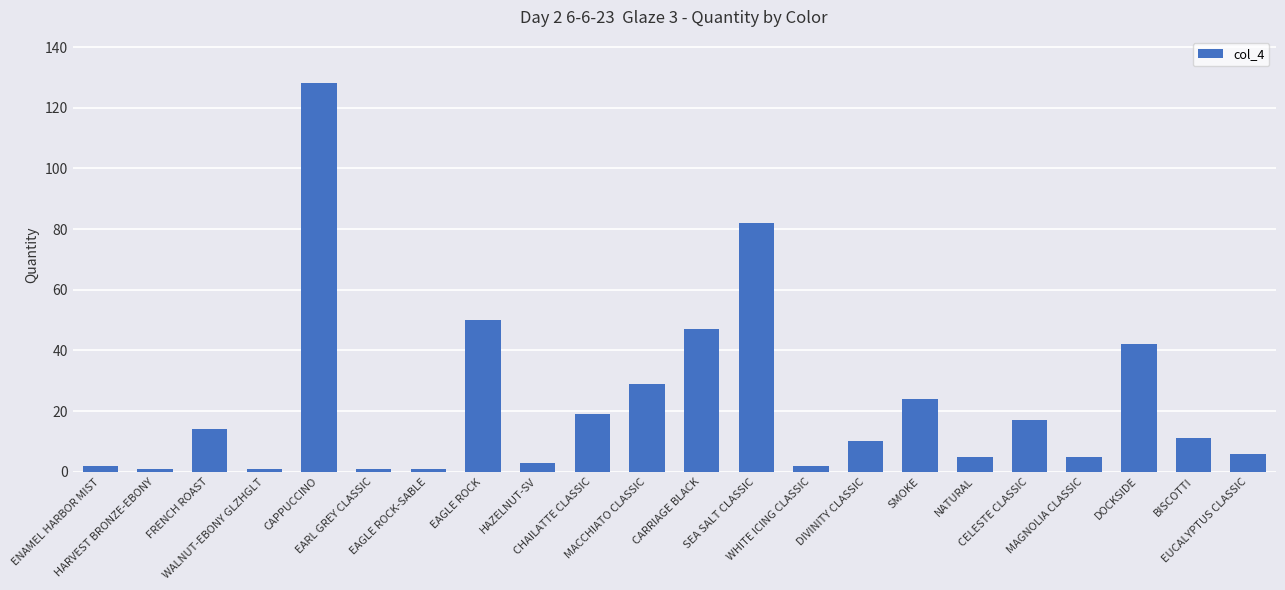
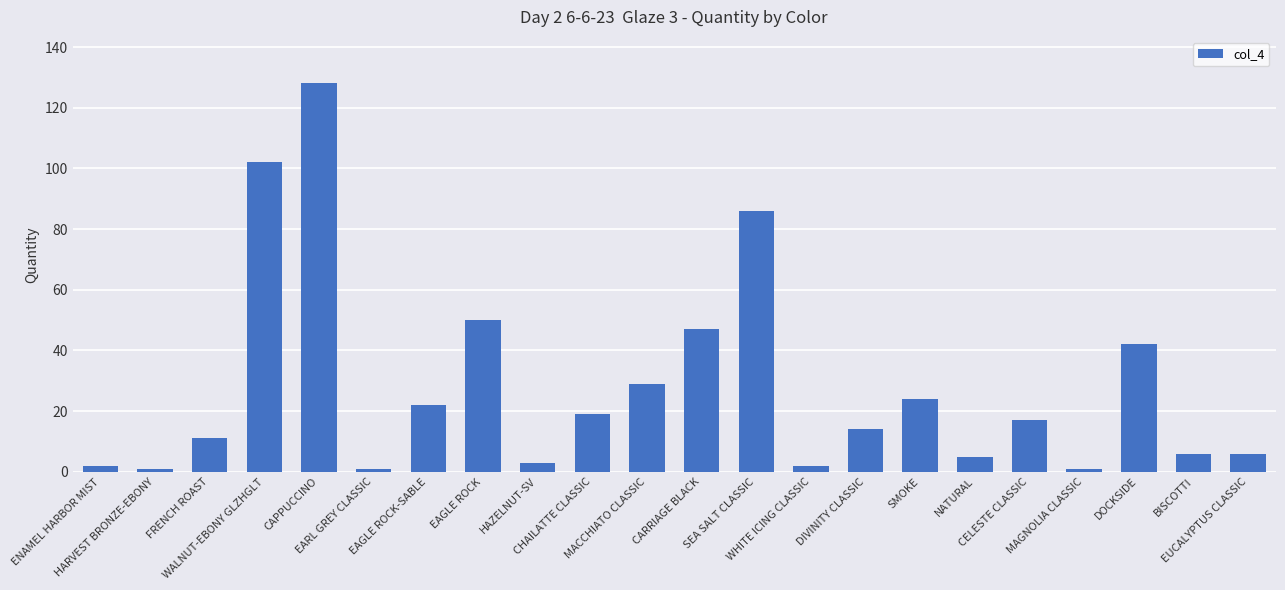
FRENCH ROAST: 14 -> 11
WALNUT-EBONY GLZHGLT: 1 -> 102
EAGLE ROCK-SABLE: 1 -> 22
SEA SALT CLASSIC: 82 -> 86
DIVINITY CLASSIC: 10 -> 14
MAGNOLIA CLASSIC: 5 -> 1
BISCOTTI: 11 -> 6
